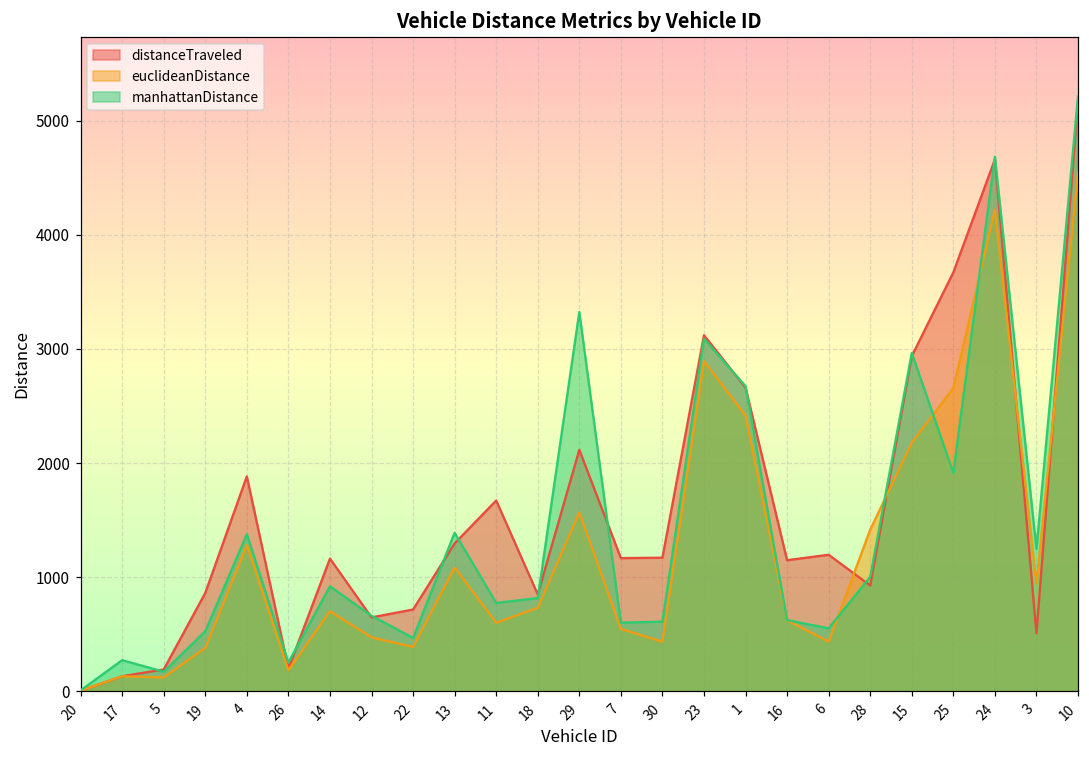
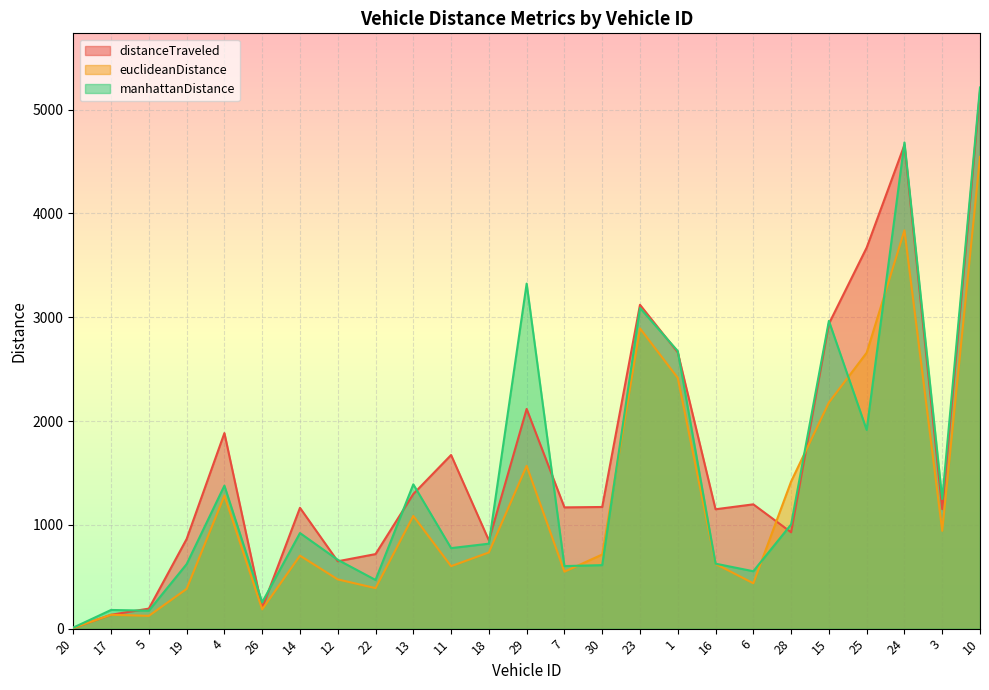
manhattanDistance, 17: 270 -> 180
manhattanDistance, 19: 530 -> 620
euclideanDistance, 30: 440 -> 710
euclideanDistance, 24: 4220 -> 3840
distanceTraveled, 3: 510 -> 1150
